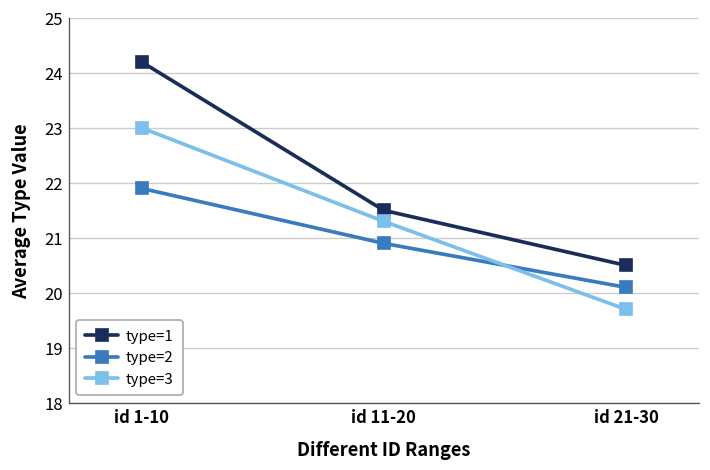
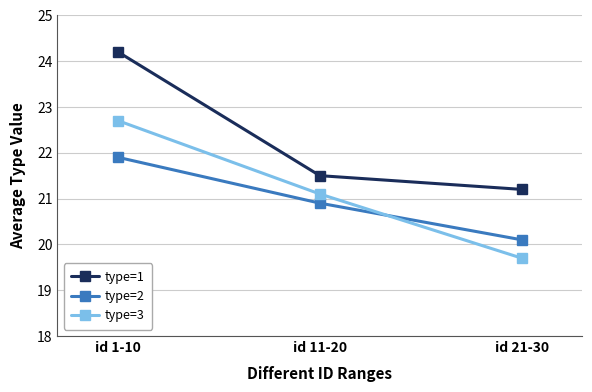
type=3, id 1-10: 23.0 -> 22.7
type=3, id 11-20: 21.3 -> 21.1
type=1, id 21-30: 20.5 -> 21.2
